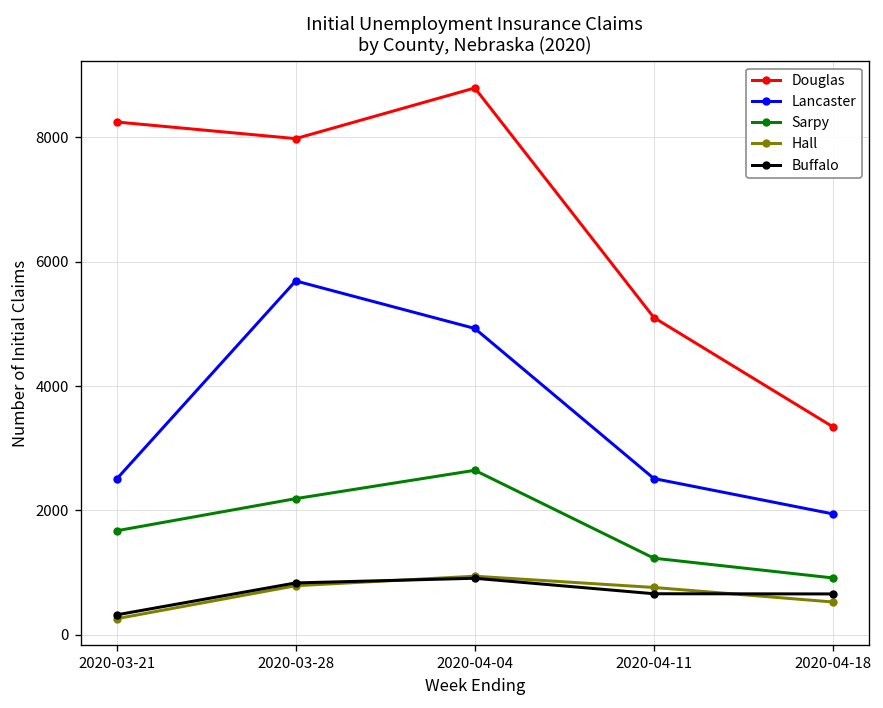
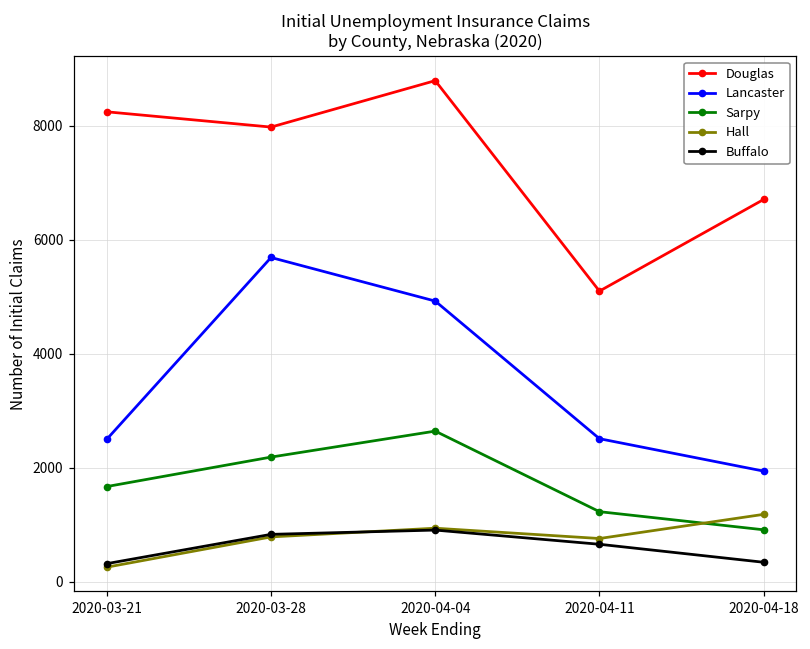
Douglas, 2020-04-18: 3300 -> 6700
Hall, 2020-04-18: 500 -> 1200
Buffalo, 2020-04-18: 700 -> 300
